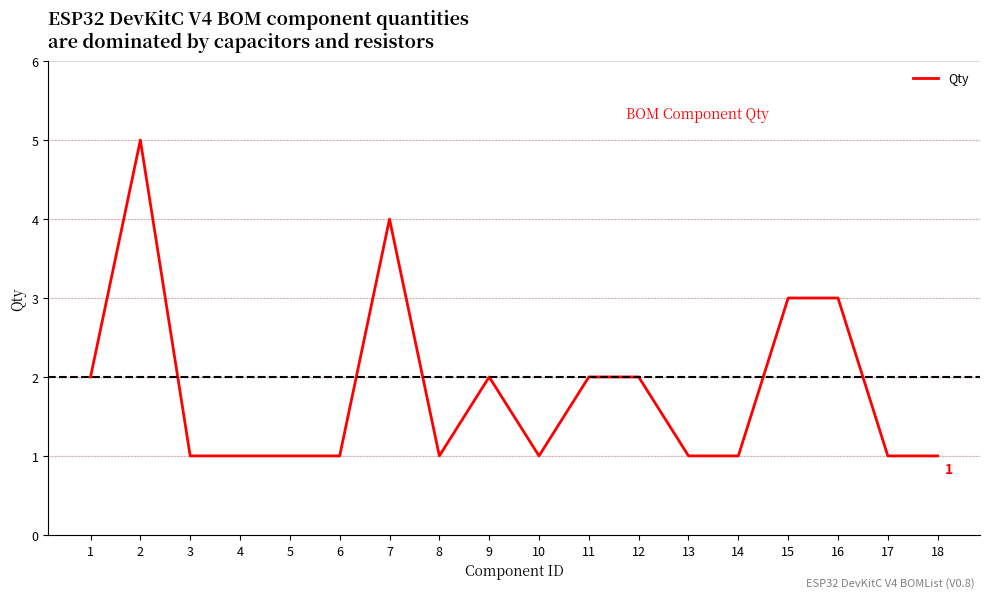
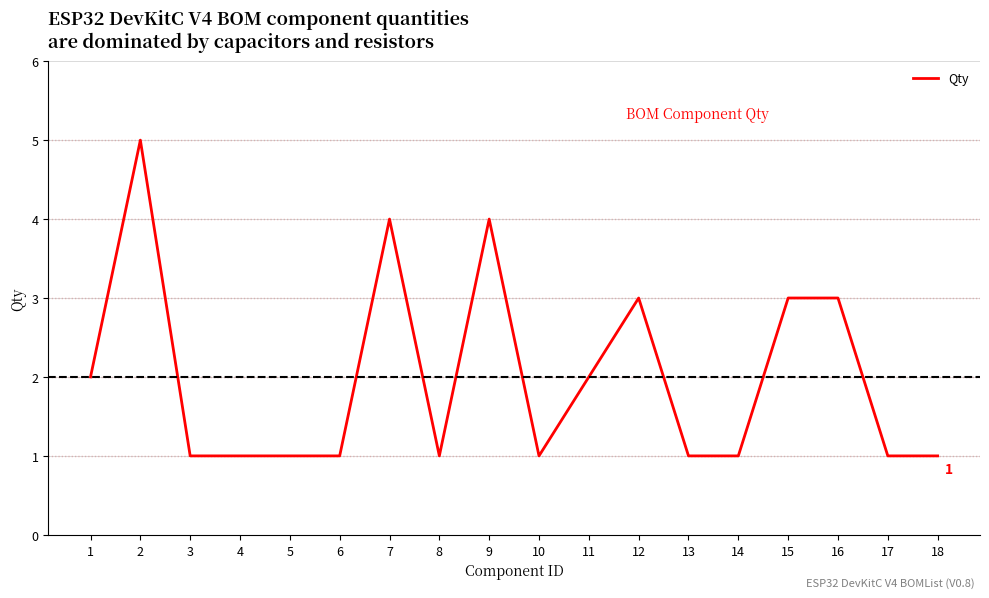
9: 2 -> 4
12: 2 -> 3
